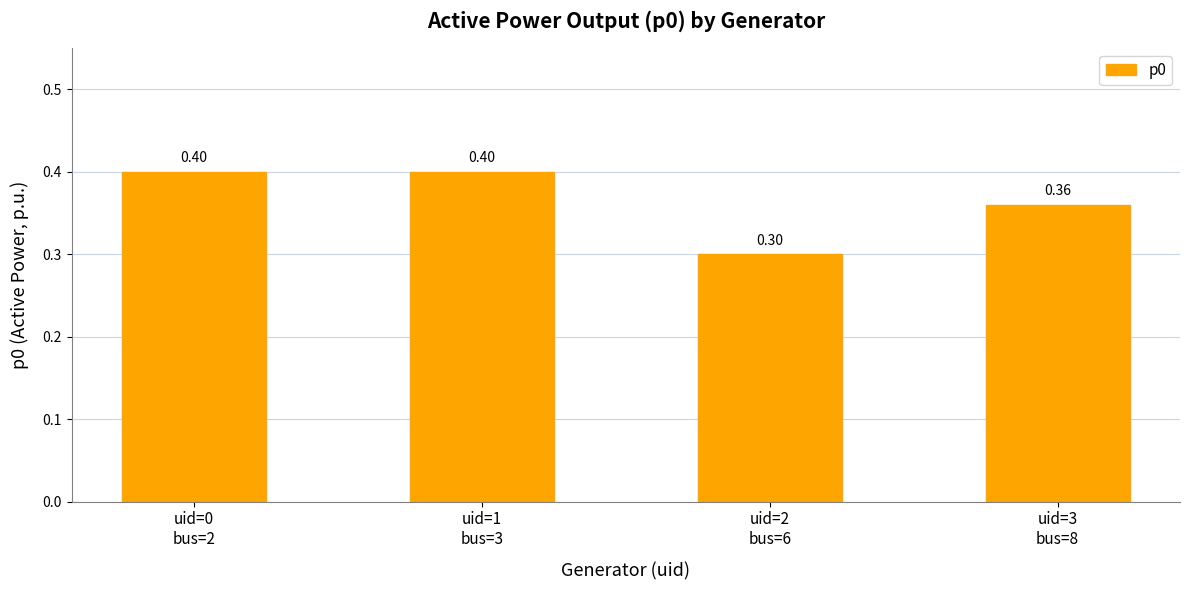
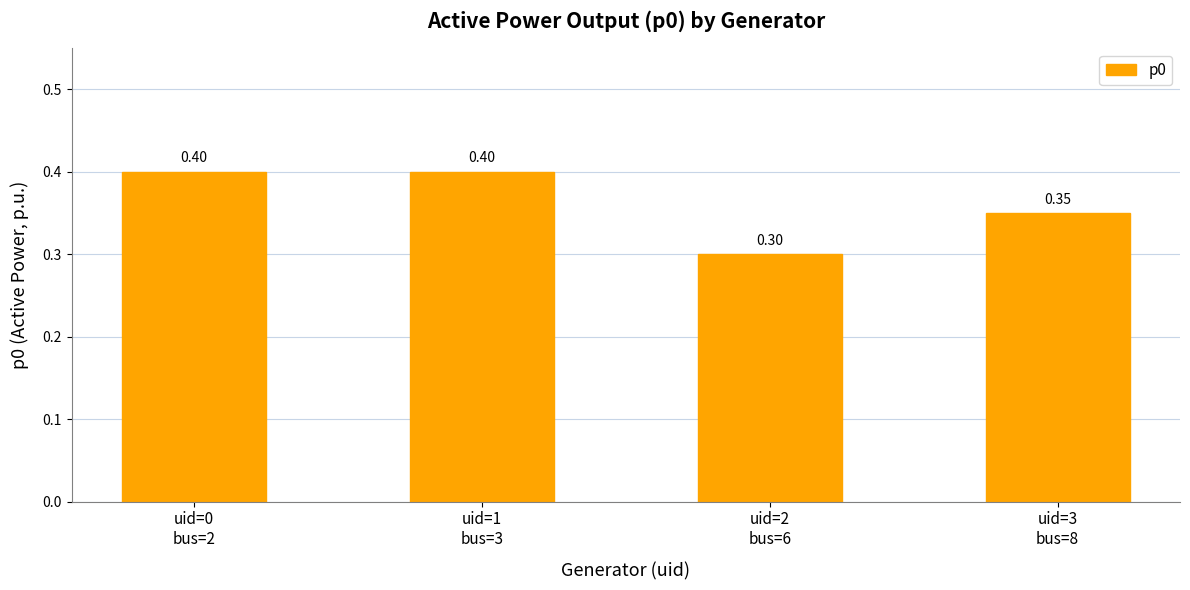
uid=3 bus=8: 0.36 -> 0.35
